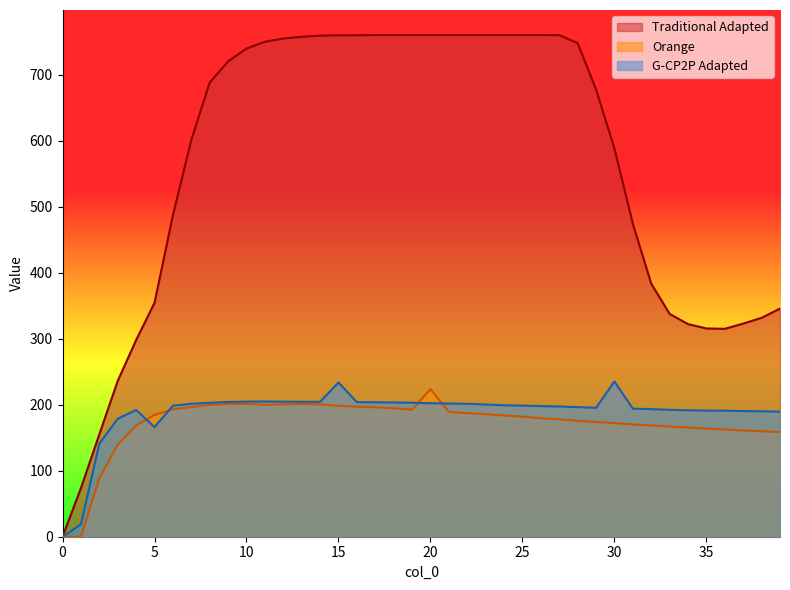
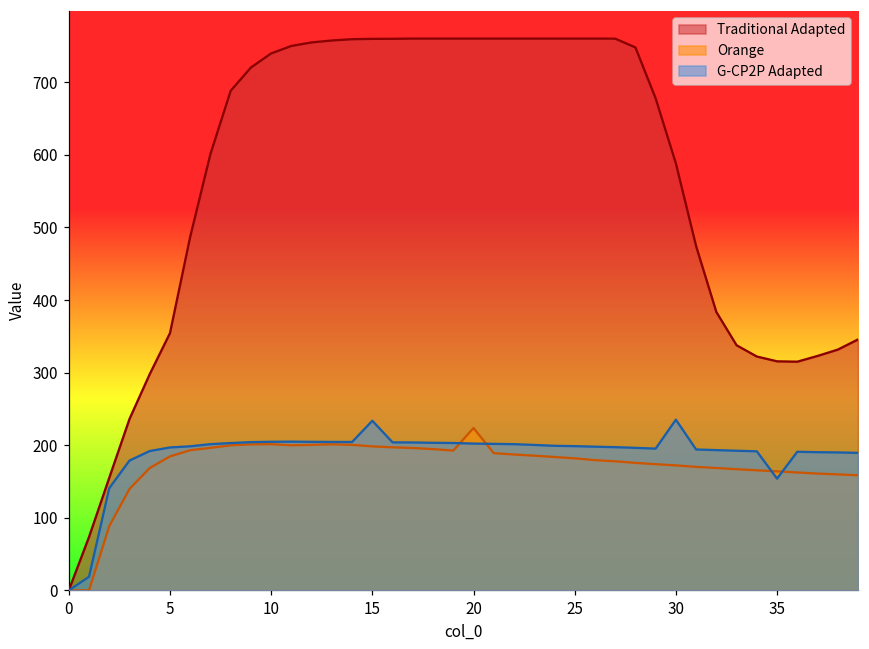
G-CP2P Adapted, 5: 170 -> 200
G-CP2P Adapted, 35: 190 -> 150
